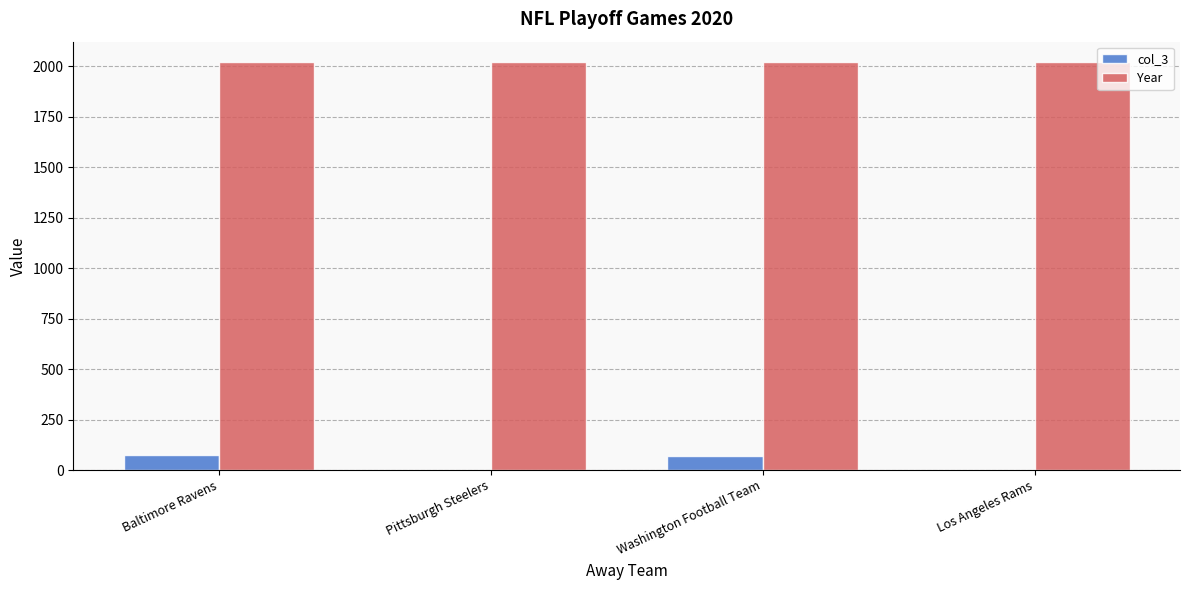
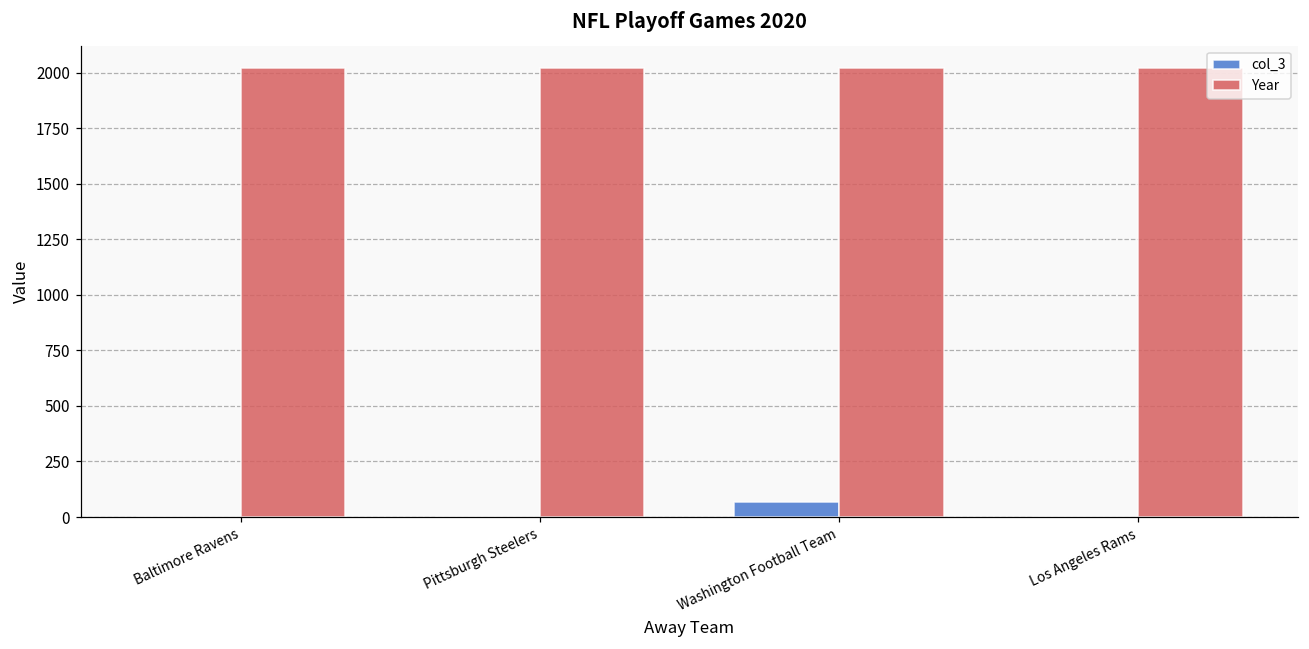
col_3, Baltimore Ravens: 70 -> 0
